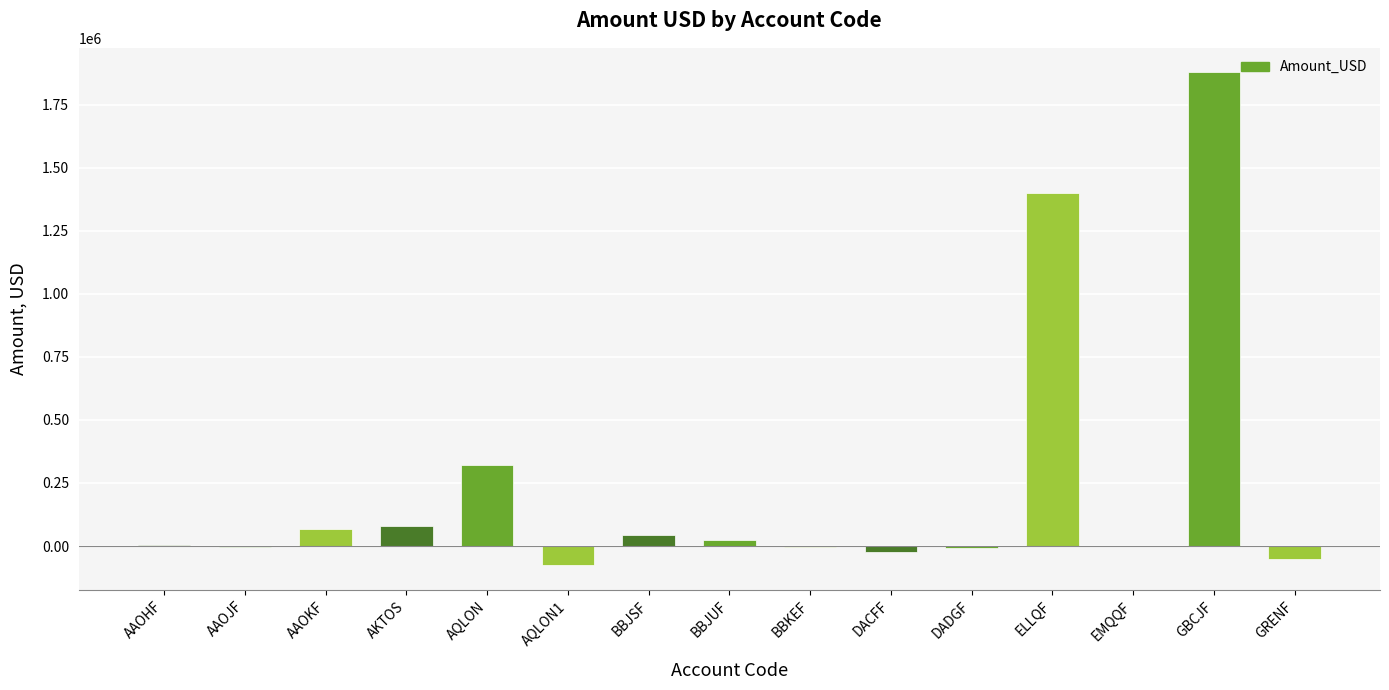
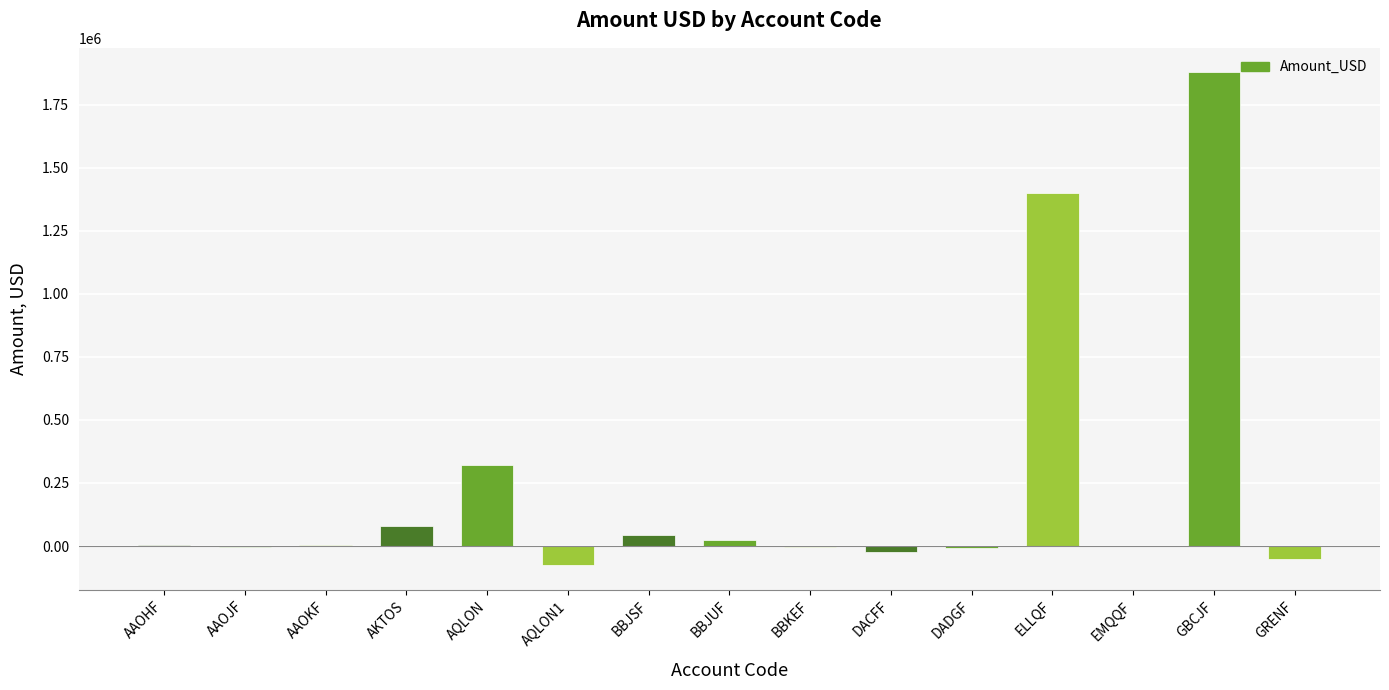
AAOKF: 70000 -> 0
